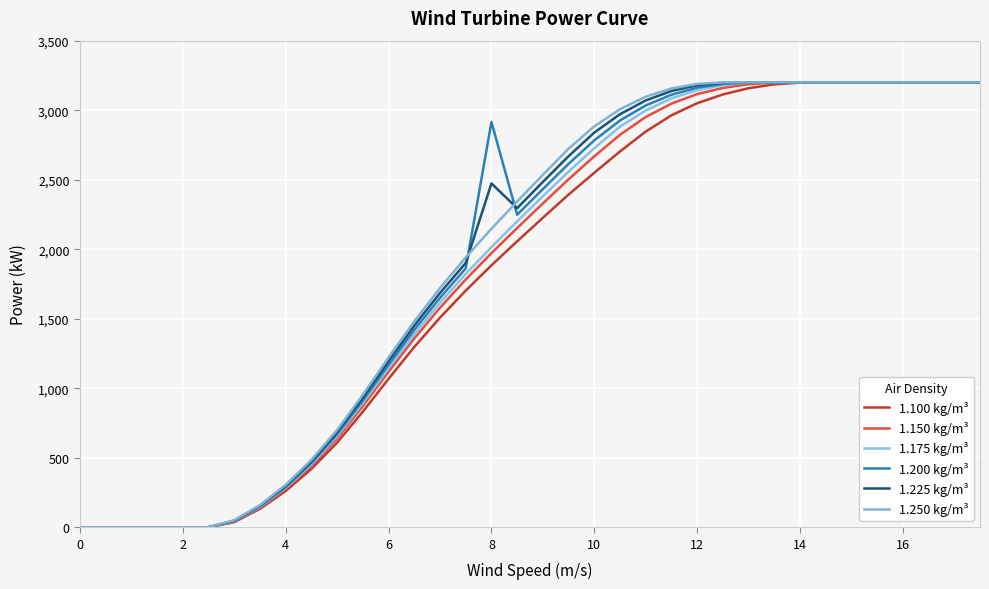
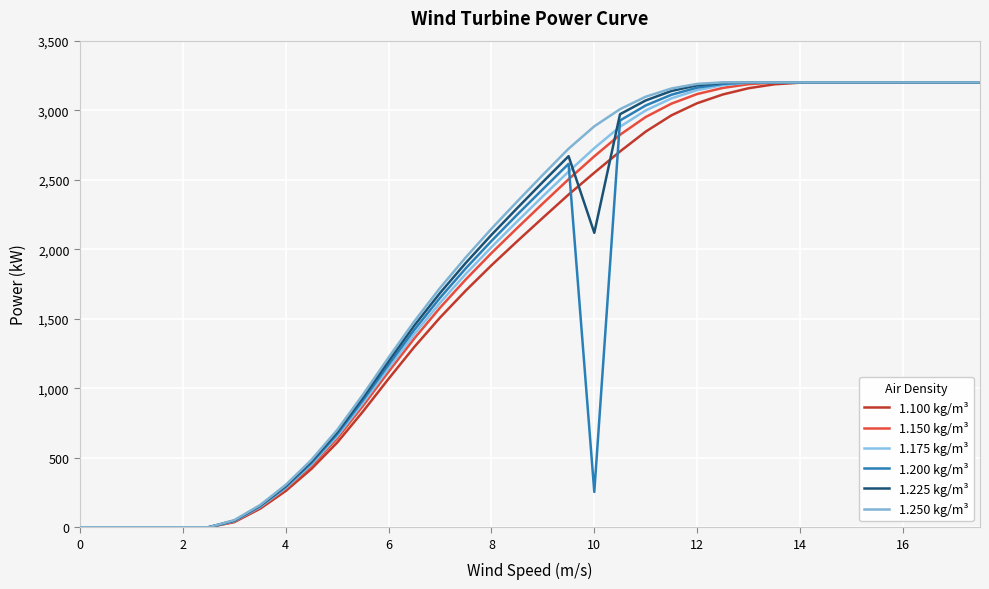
1.200 kg/m³, 8: 2,920 -> 2,060
1.225 kg/m³, 8: 2,470 -> 2,100
1.200 kg/m³, 10: 2,780 -> 250
1.225 kg/m³, 10: 2,840 -> 2,120
